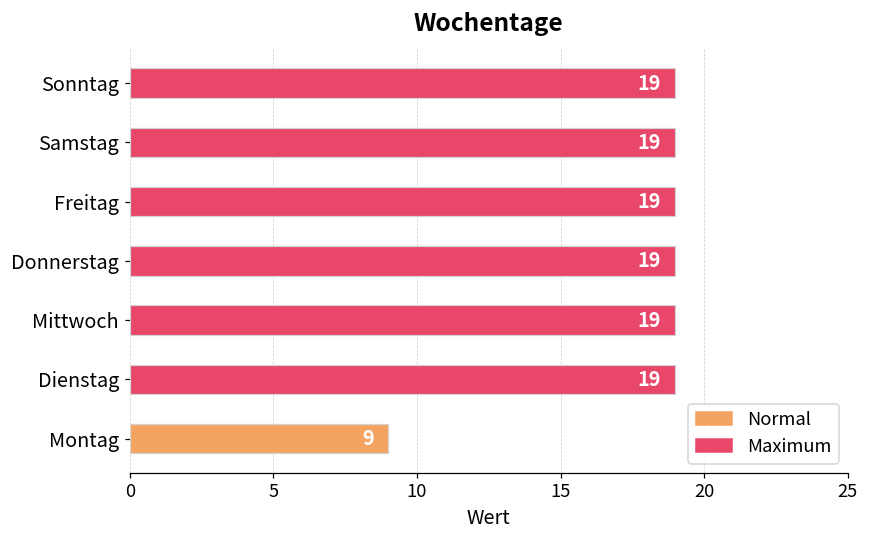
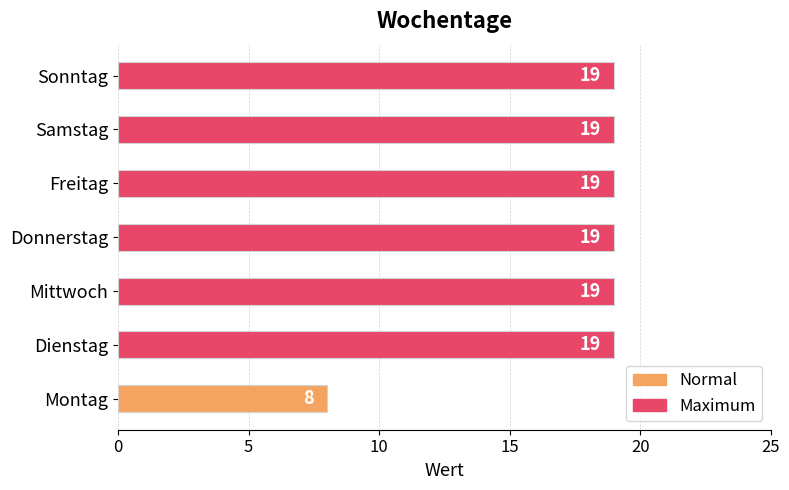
Montag: 9 -> 8
